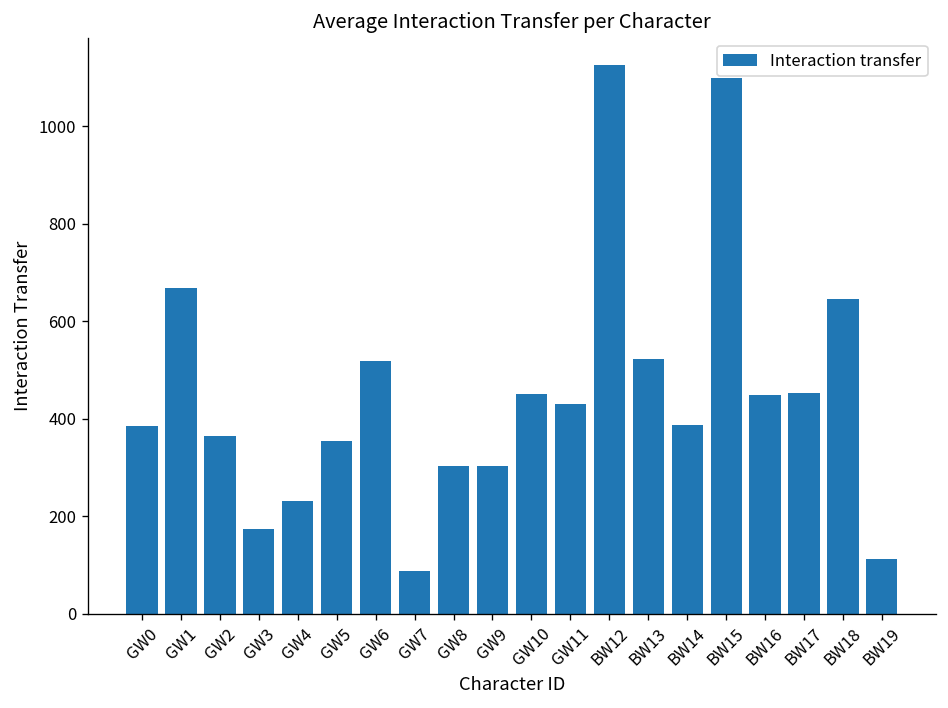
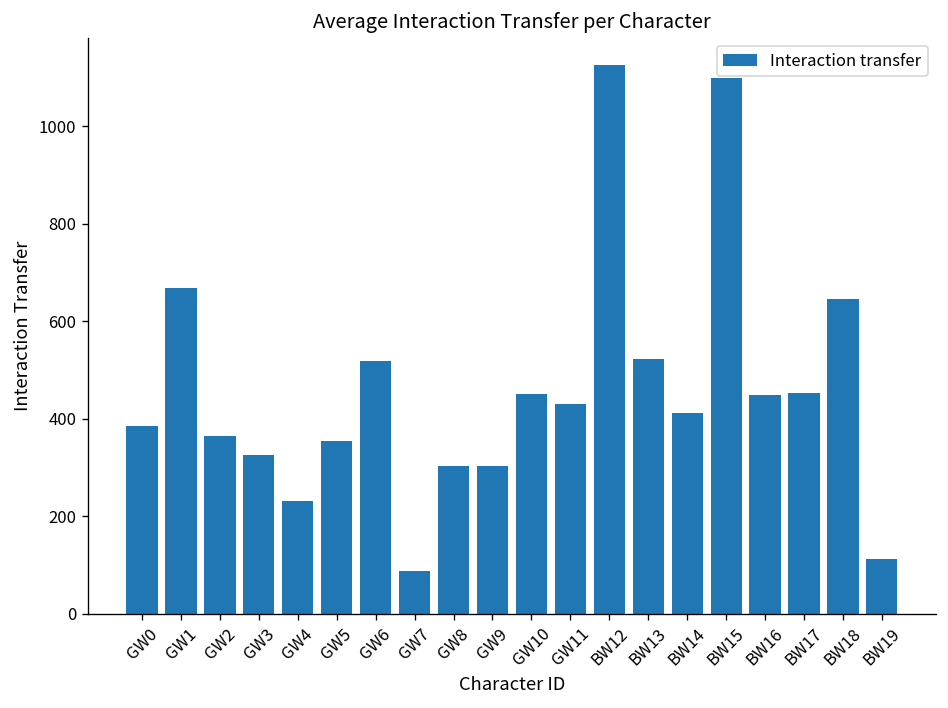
GW3: 170 -> 330
BW14: 390 -> 410
